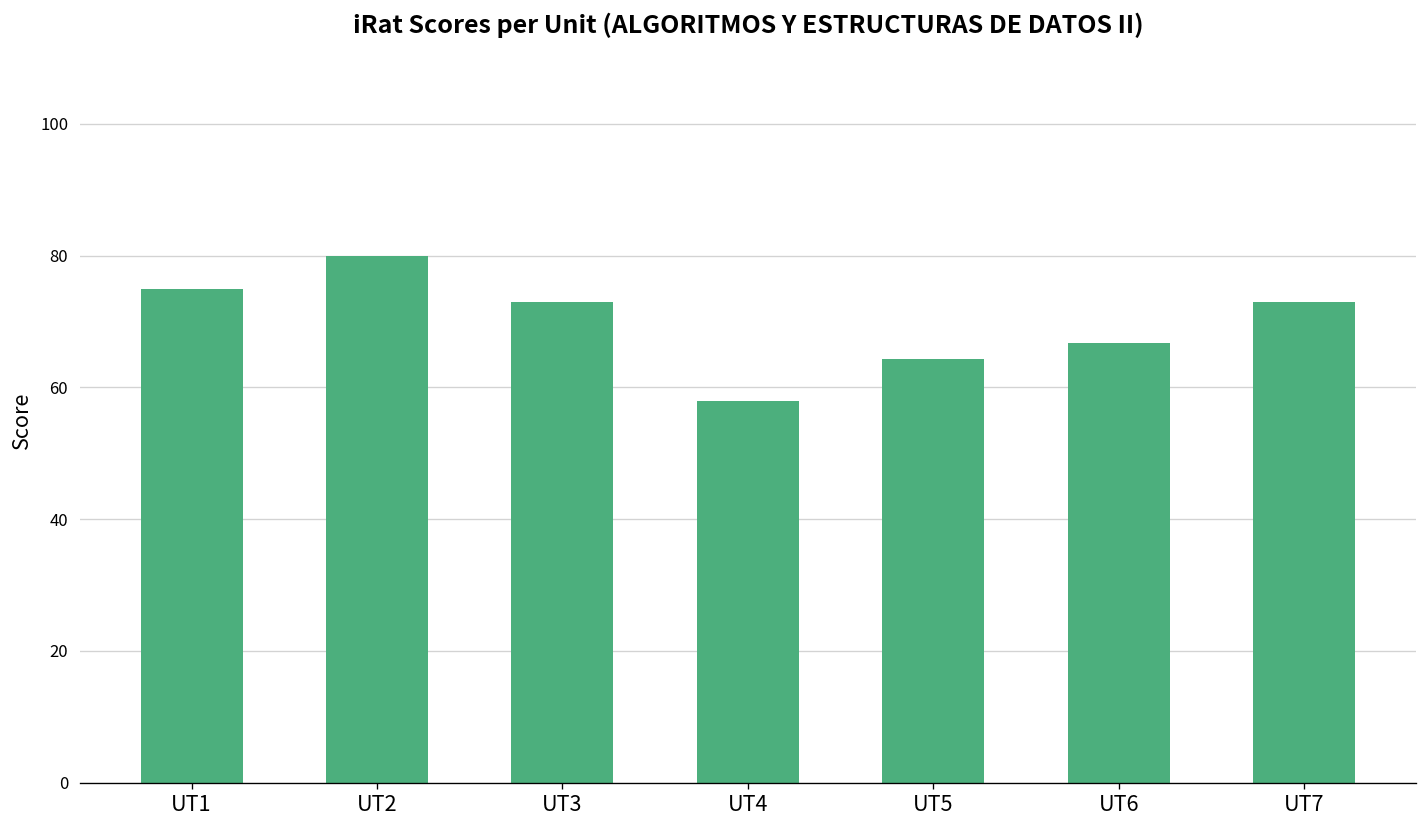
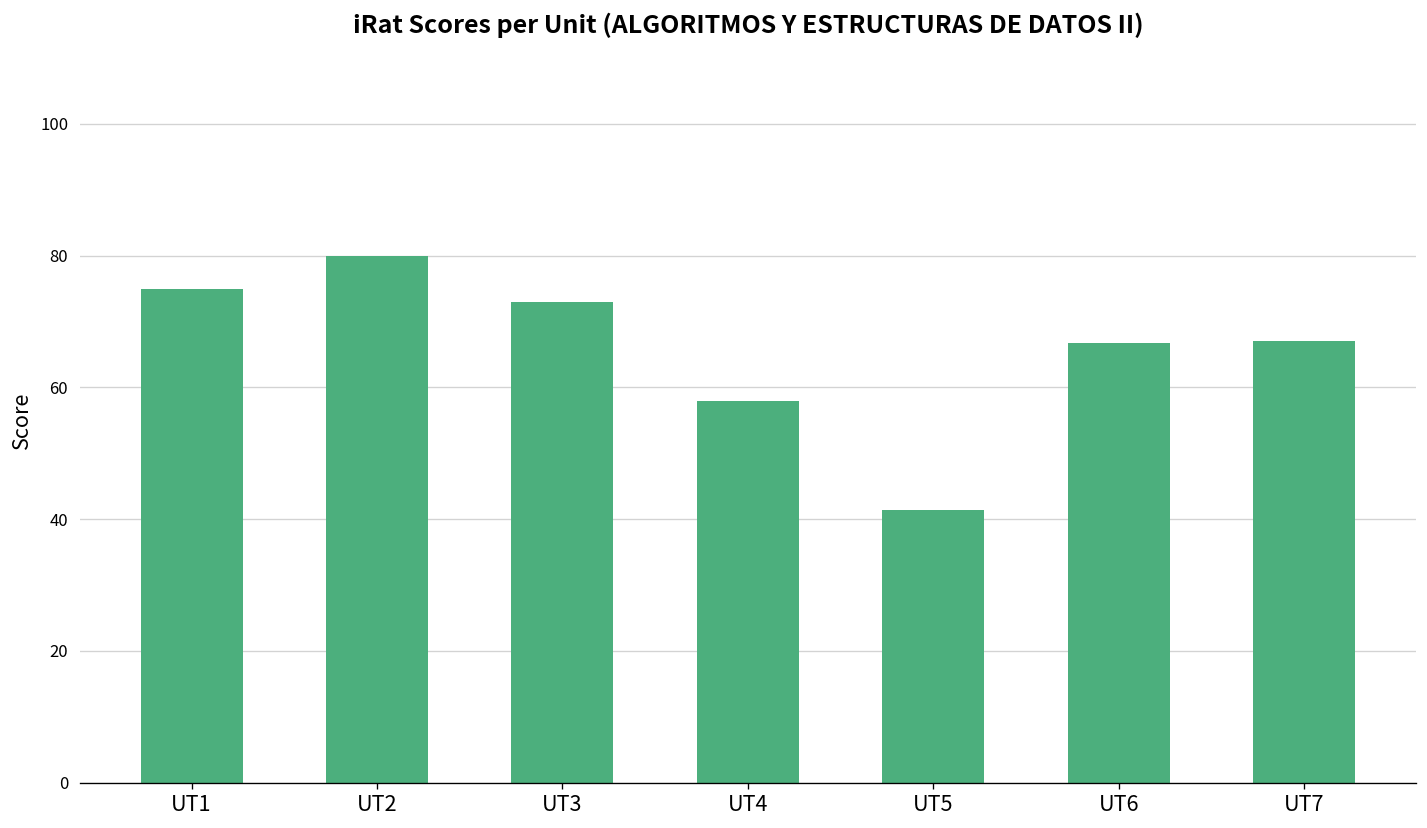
UT5: 64 -> 41
UT7: 73 -> 67
